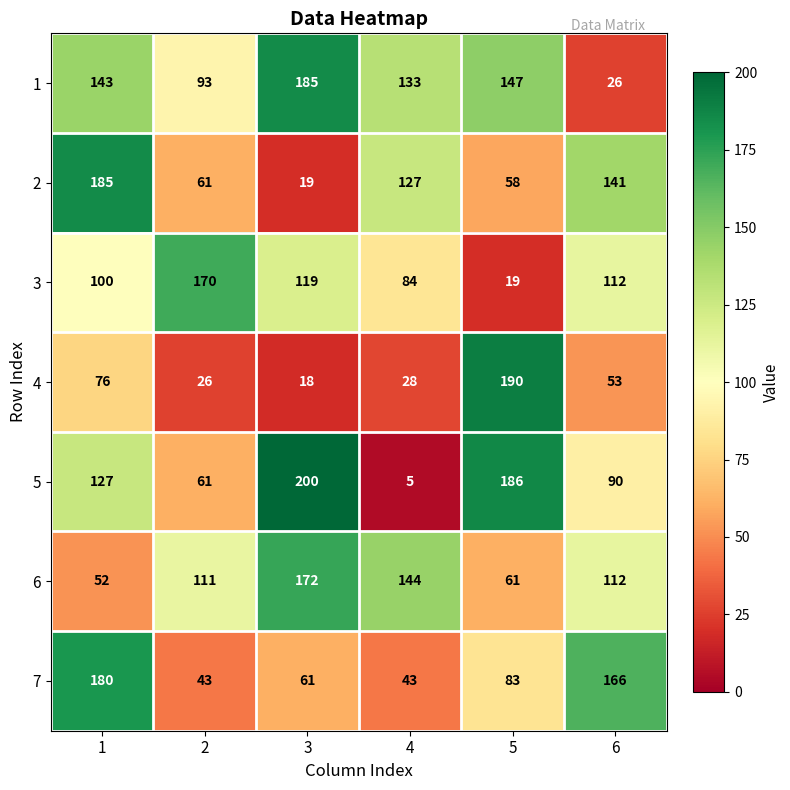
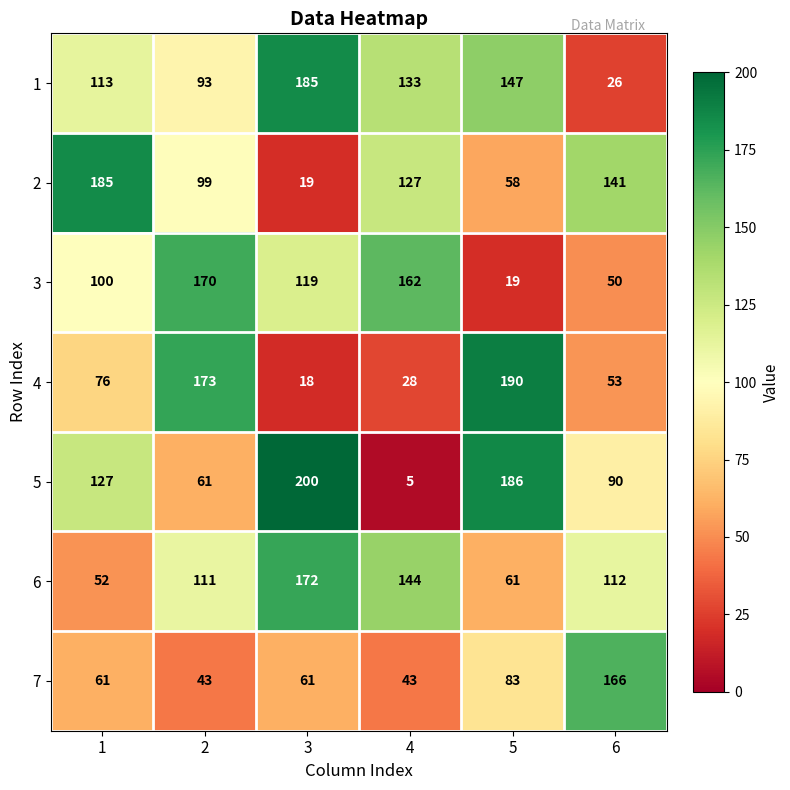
1, 1: 143 -> 113
2, 2: 61 -> 99
3, 4: 84 -> 162
3, 6: 112 -> 50
4, 2: 26 -> 173
7, 1: 180 -> 61
